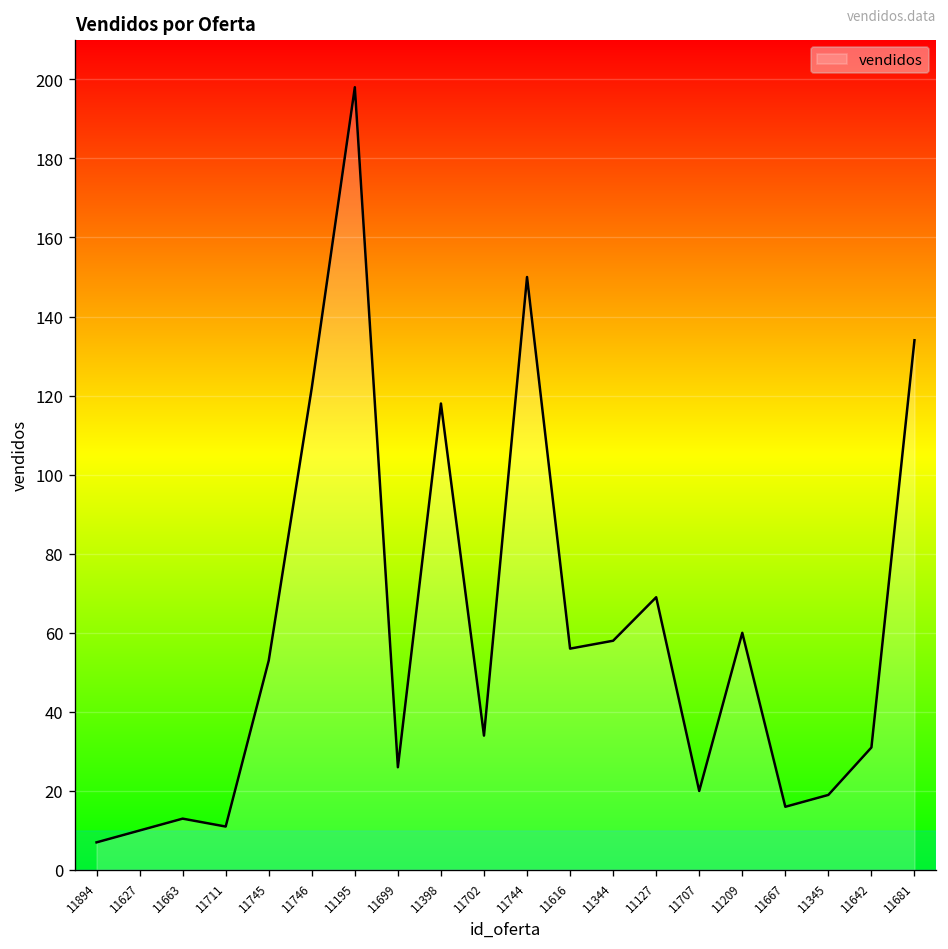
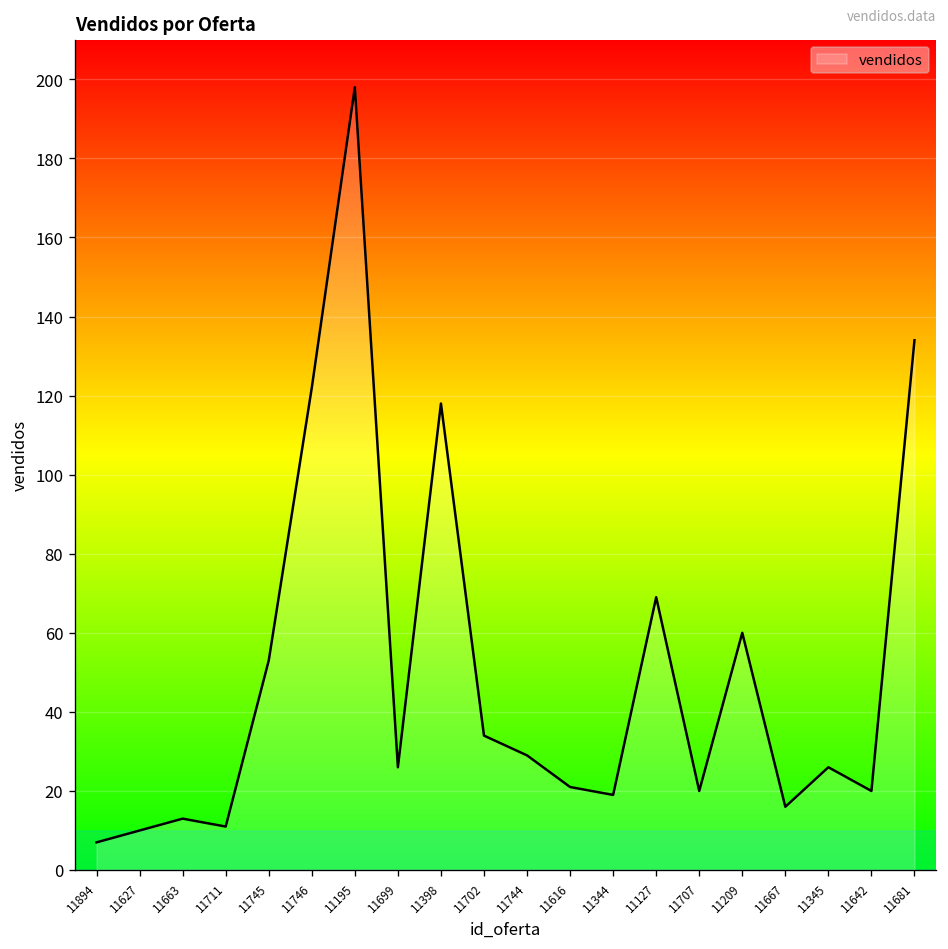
11744: 150 -> 29
11616: 56 -> 21
11344: 58 -> 19
11345: 19 -> 26
11642: 31 -> 20
